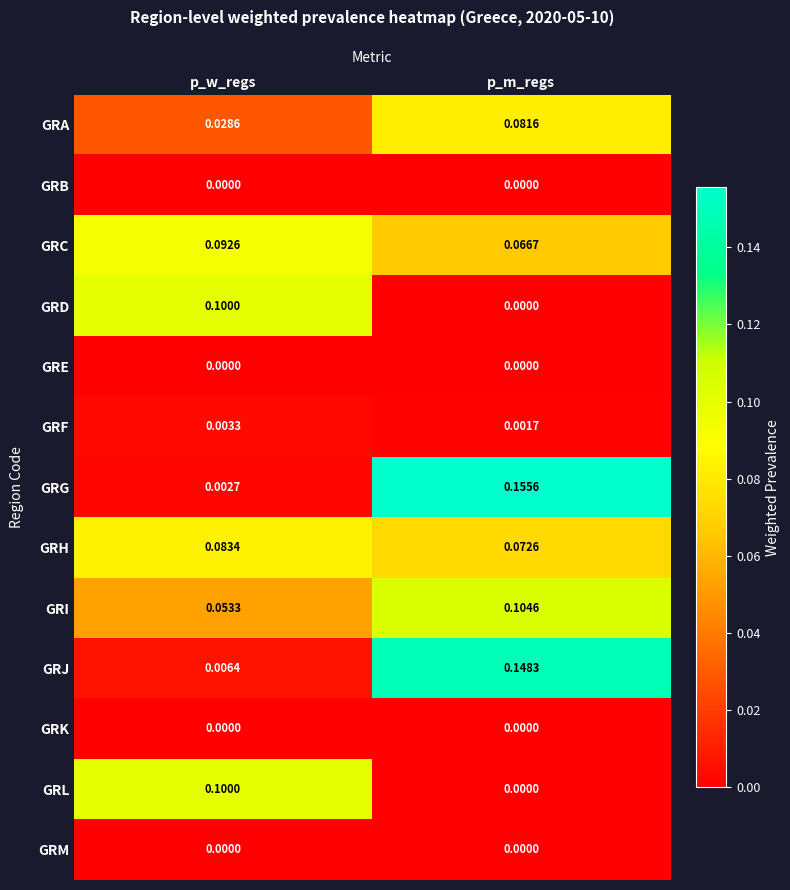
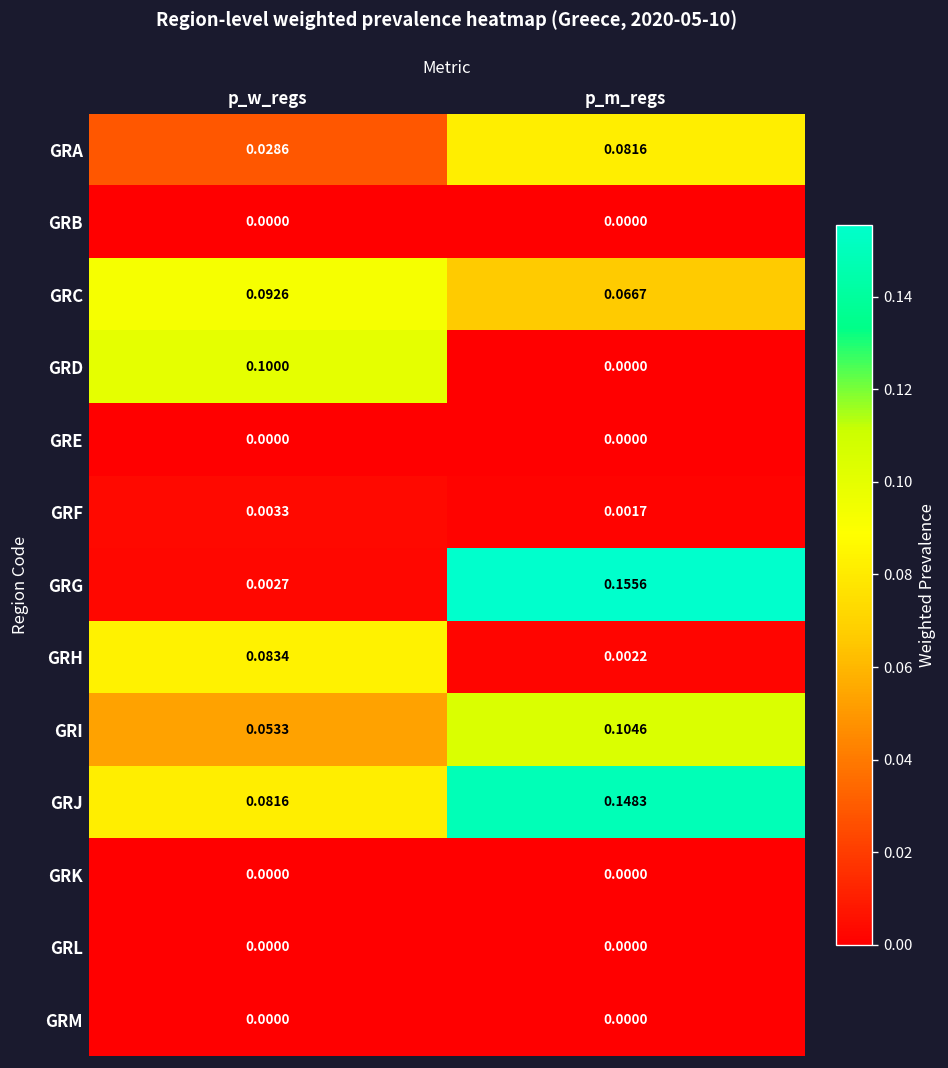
GRH, p_m_regs: 0.0726 -> 0.0022
GRJ, p_w_regs: 0.0064 -> 0.0816
GRL, p_w_regs: 0.1000 -> 0.0000
